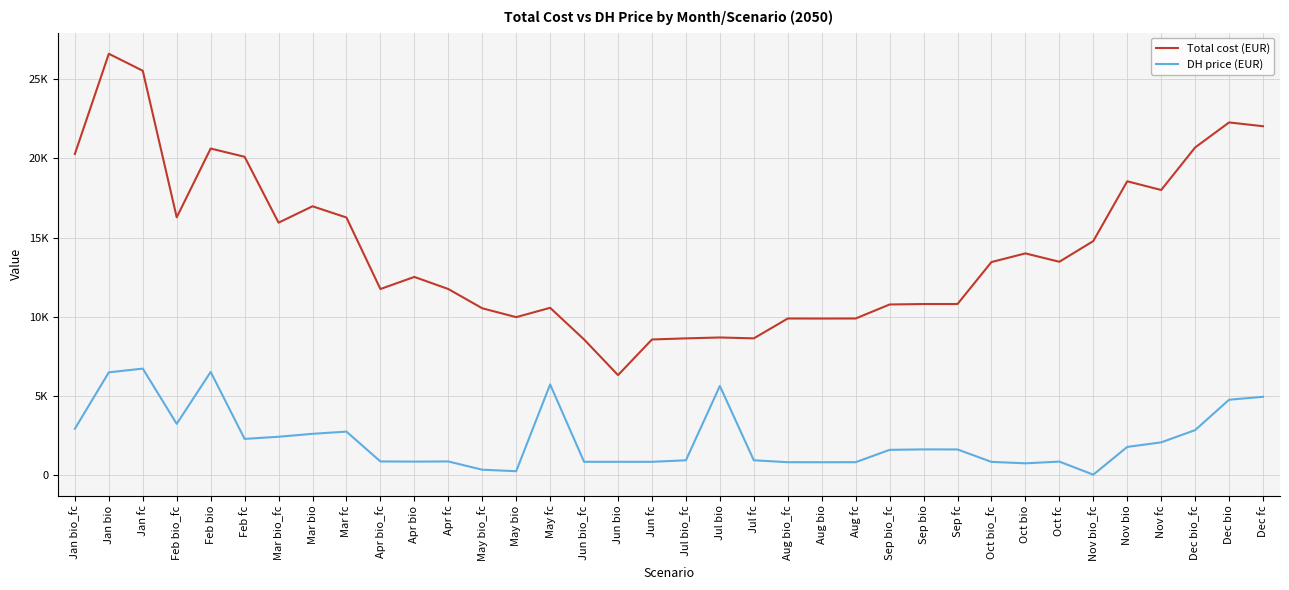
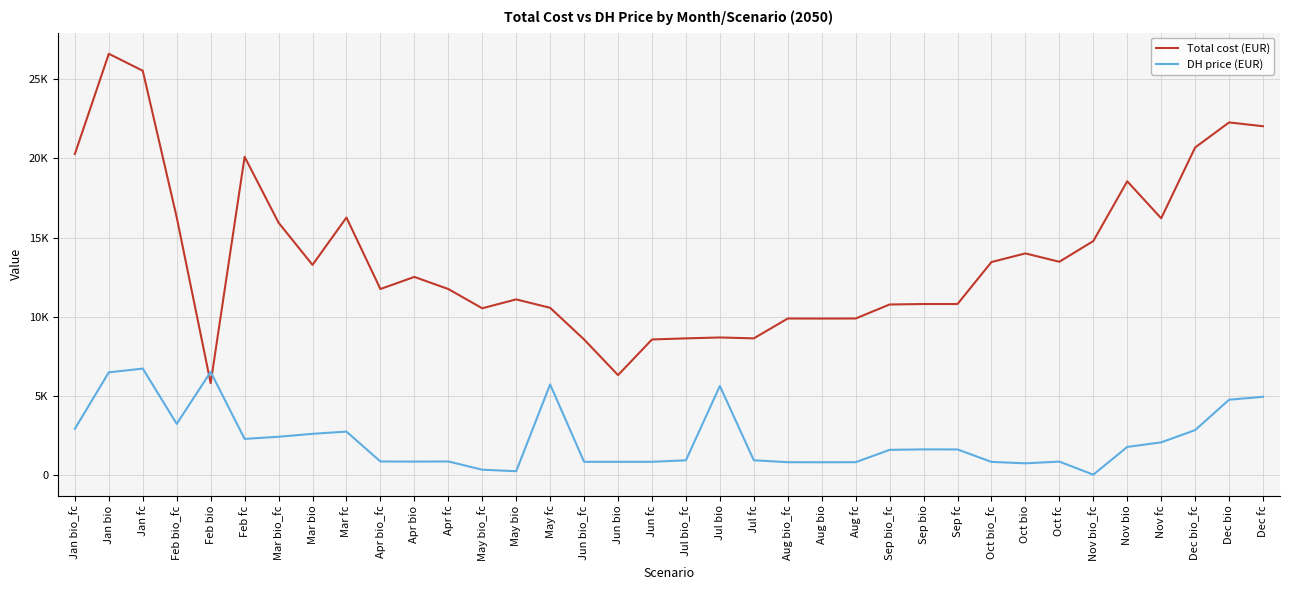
Total cost (EUR), Feb bio: 20600 -> 5800
Total cost (EUR), Mar bio: 17000 -> 13300
Total cost (EUR), May bio: 10000 -> 11100
Total cost (EUR), Nov fc: 18000 -> 16200
